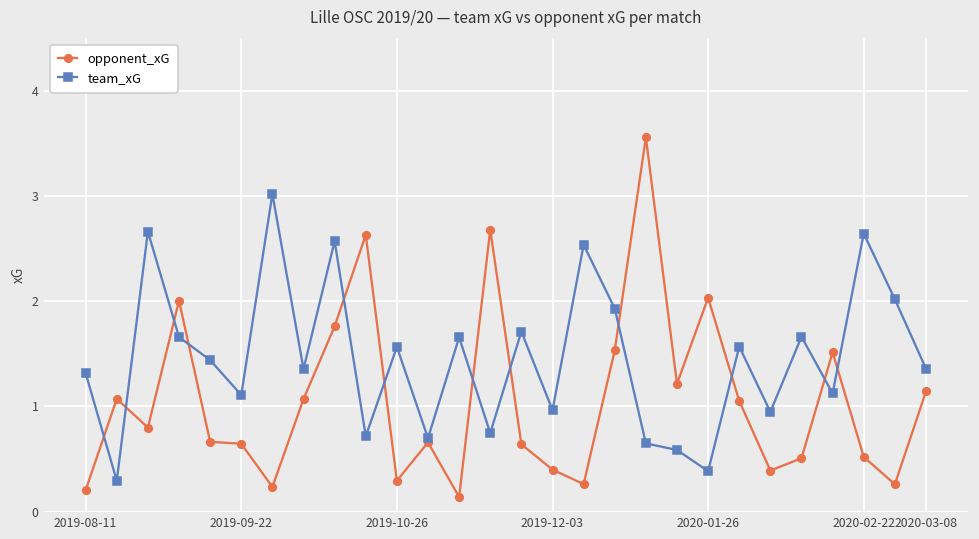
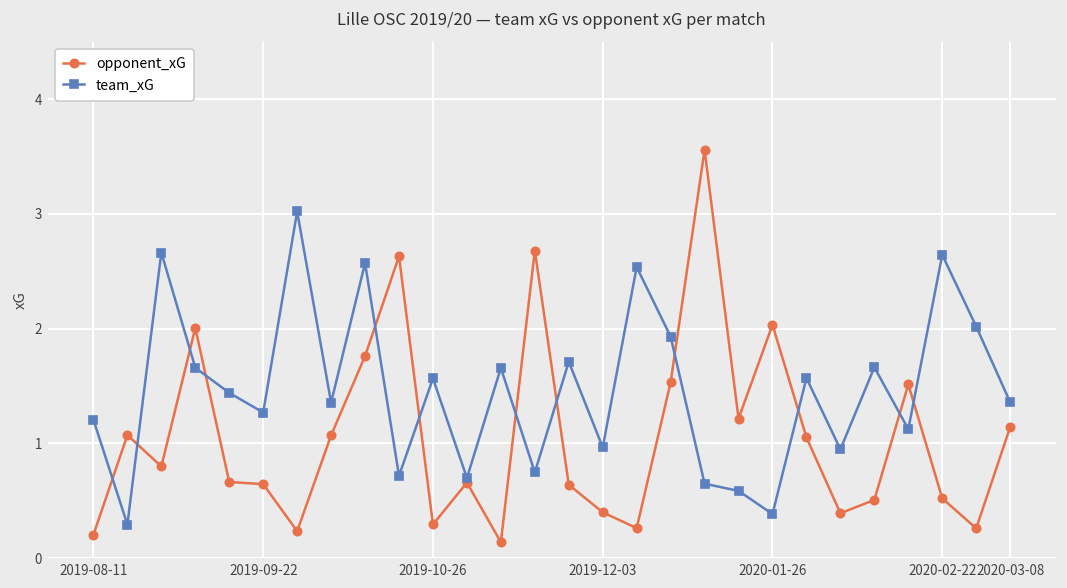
team_xG, 2019-08-11: 1.3 -> 1.2
team_xG, 2019-09-22: 1.1 -> 1.3
